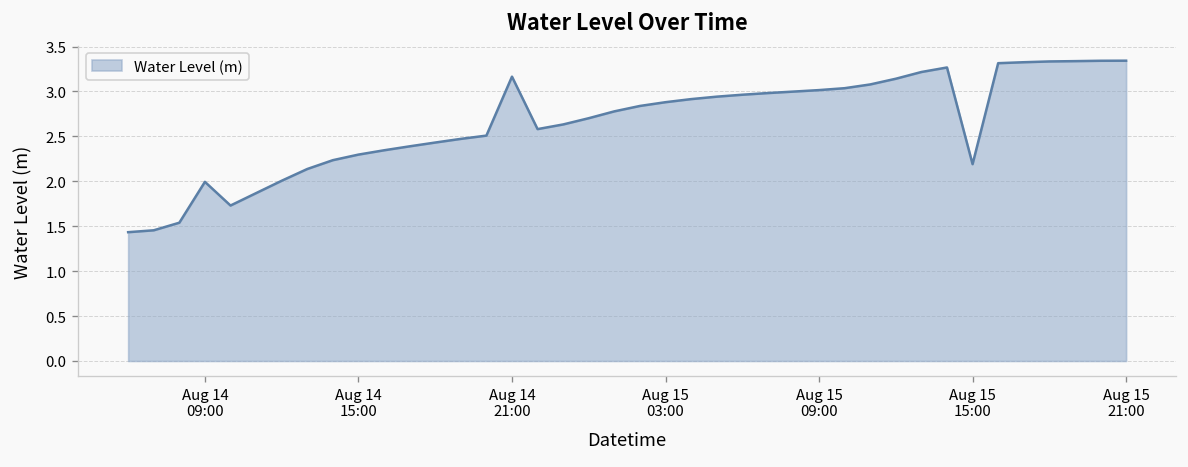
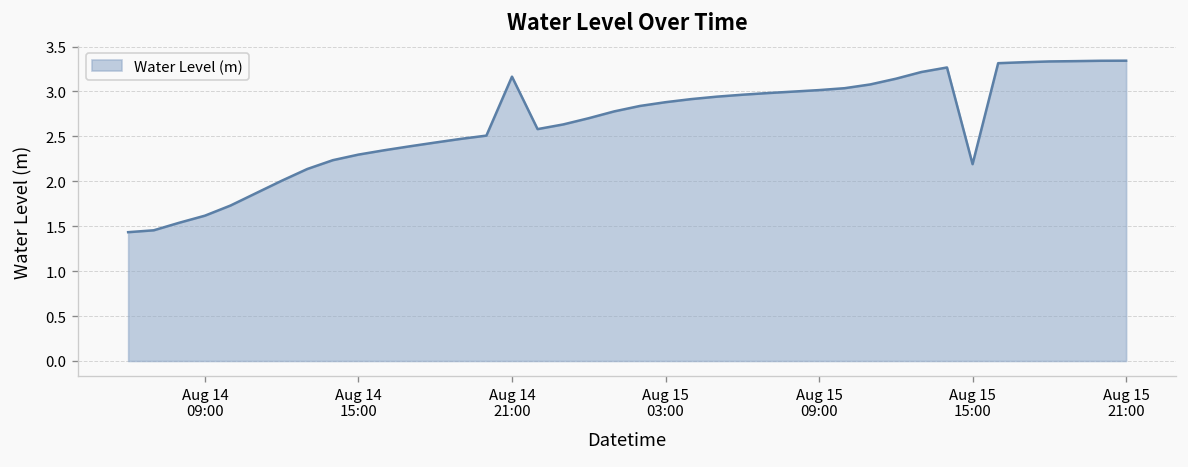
Aug 14 09:00: 2.0 -> 1.6
